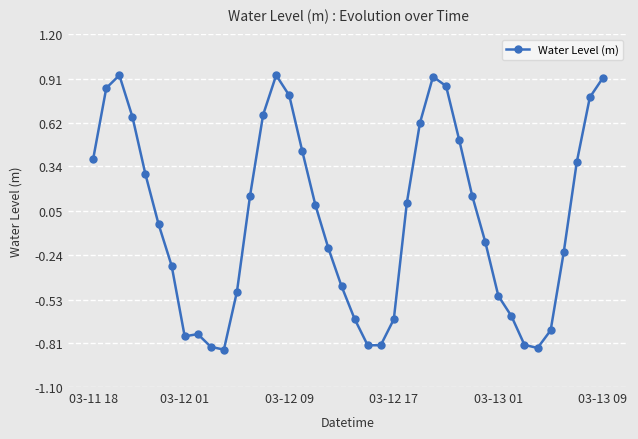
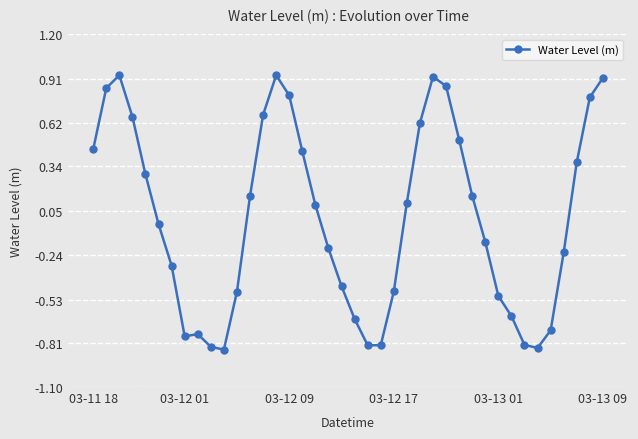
03-11 18: 0.39 -> 0.45
03-12 17: -0.66 -> -0.48
